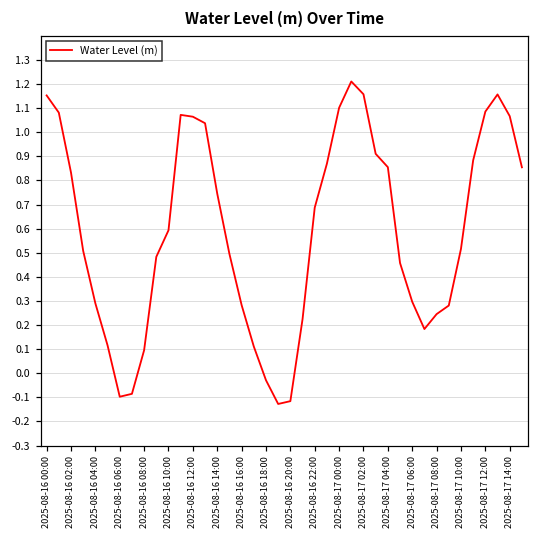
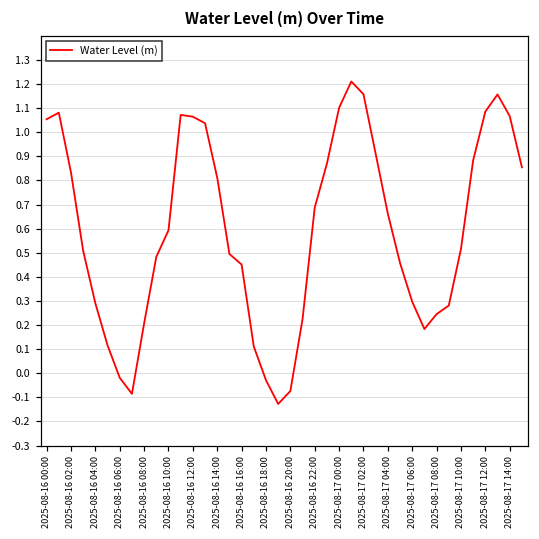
2025-08-16 00:00: 1.15 -> 1.05
2025-08-16 06:00: -0.10 -> -0.02
2025-08-16 08:00: 0.10 -> 0.21
2025-08-16 14:00: 0.75 -> 0.81
2025-08-16 16:00: 0.28 -> 0.45
2025-08-16 20:00: -0.12 -> -0.07
2025-08-17 04:00: 0.85 -> 0.66
